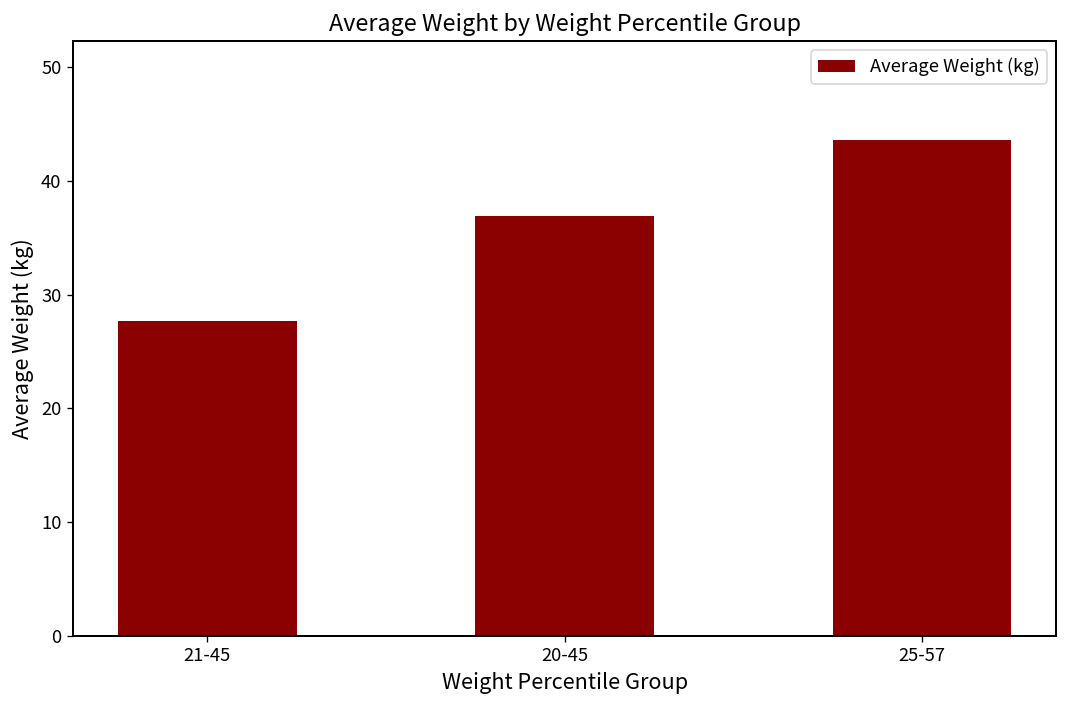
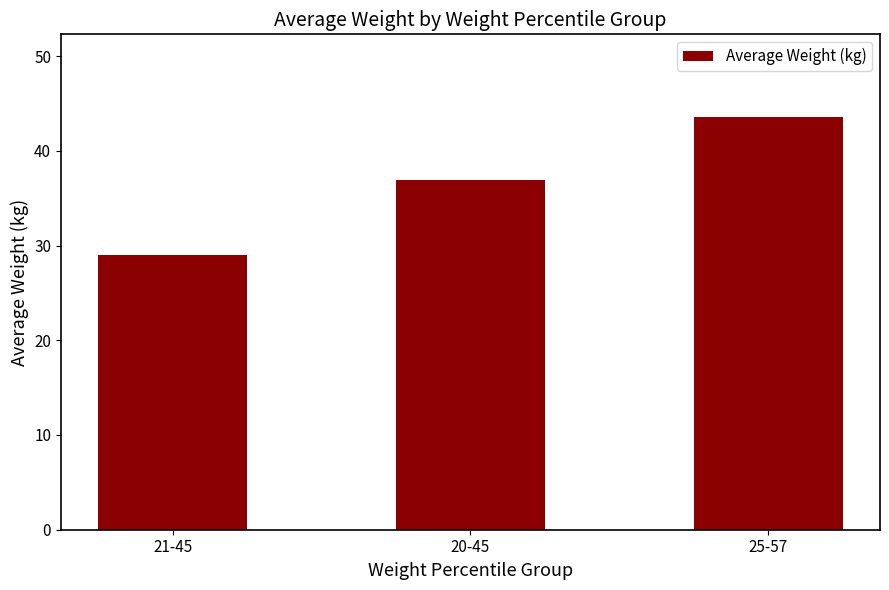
21-45: 28 -> 29
